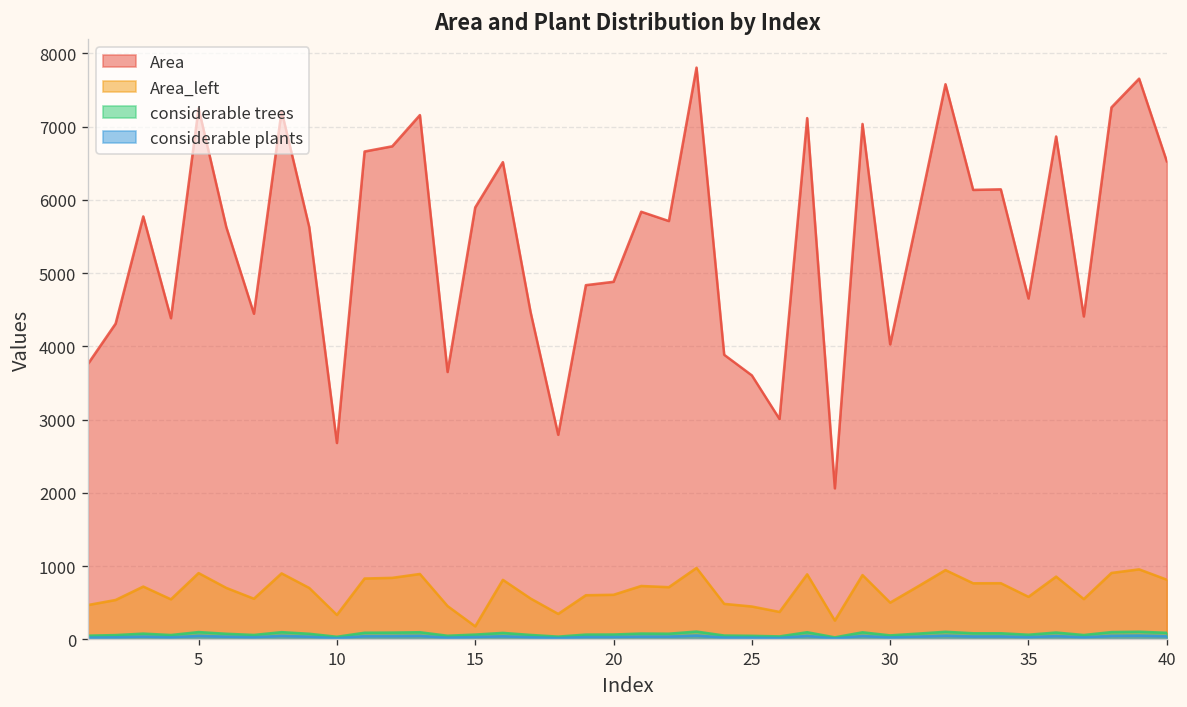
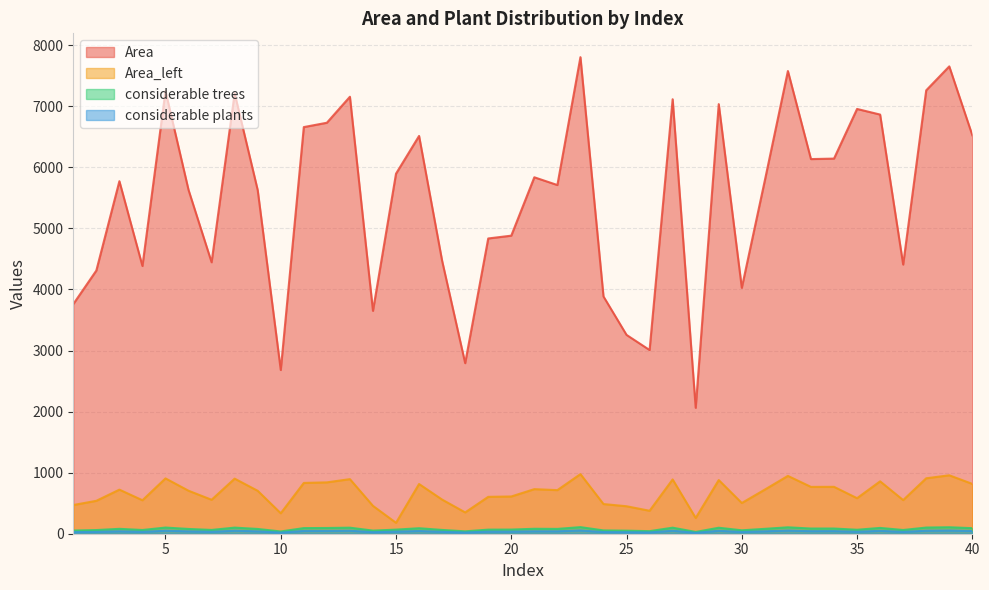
Area, 25: 3600 -> 3300
Area, 35: 4700 -> 7000
